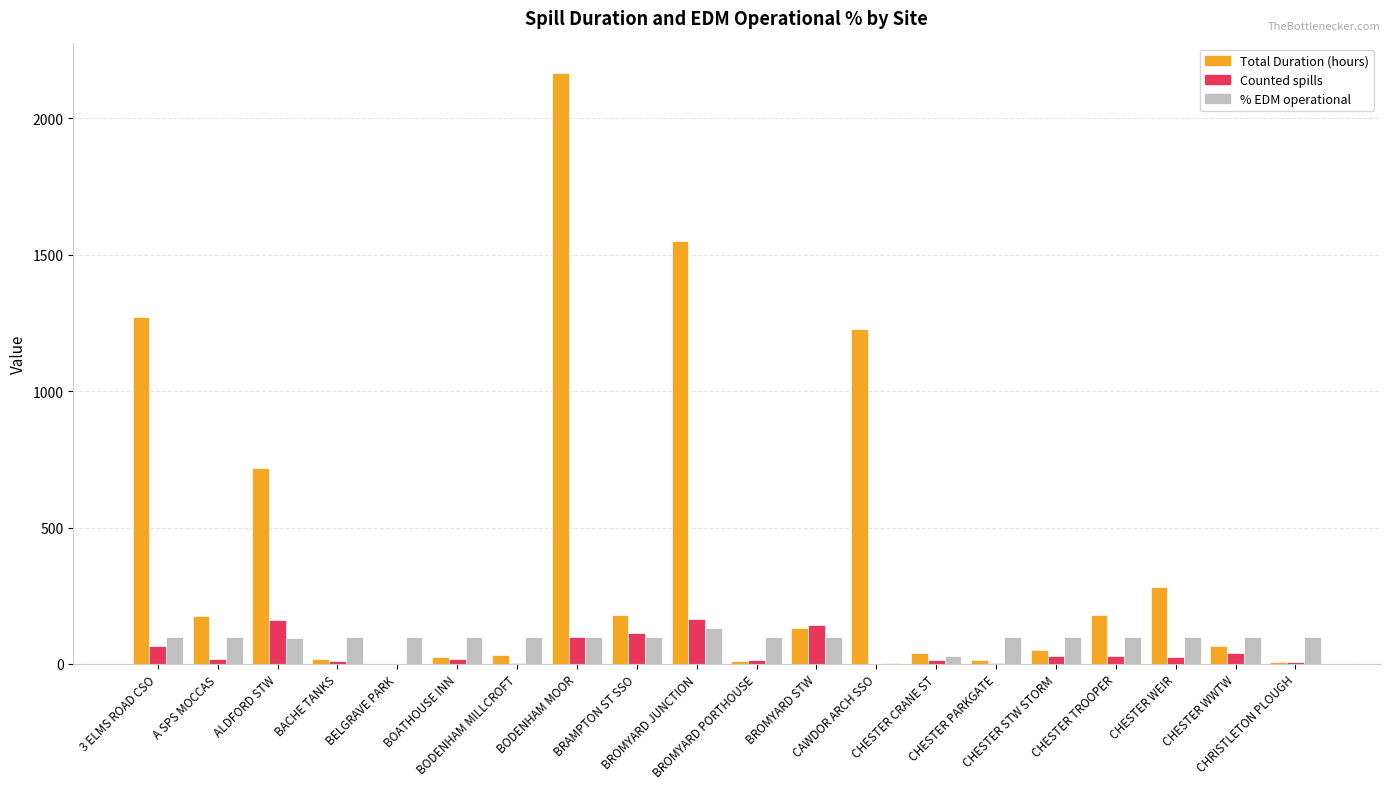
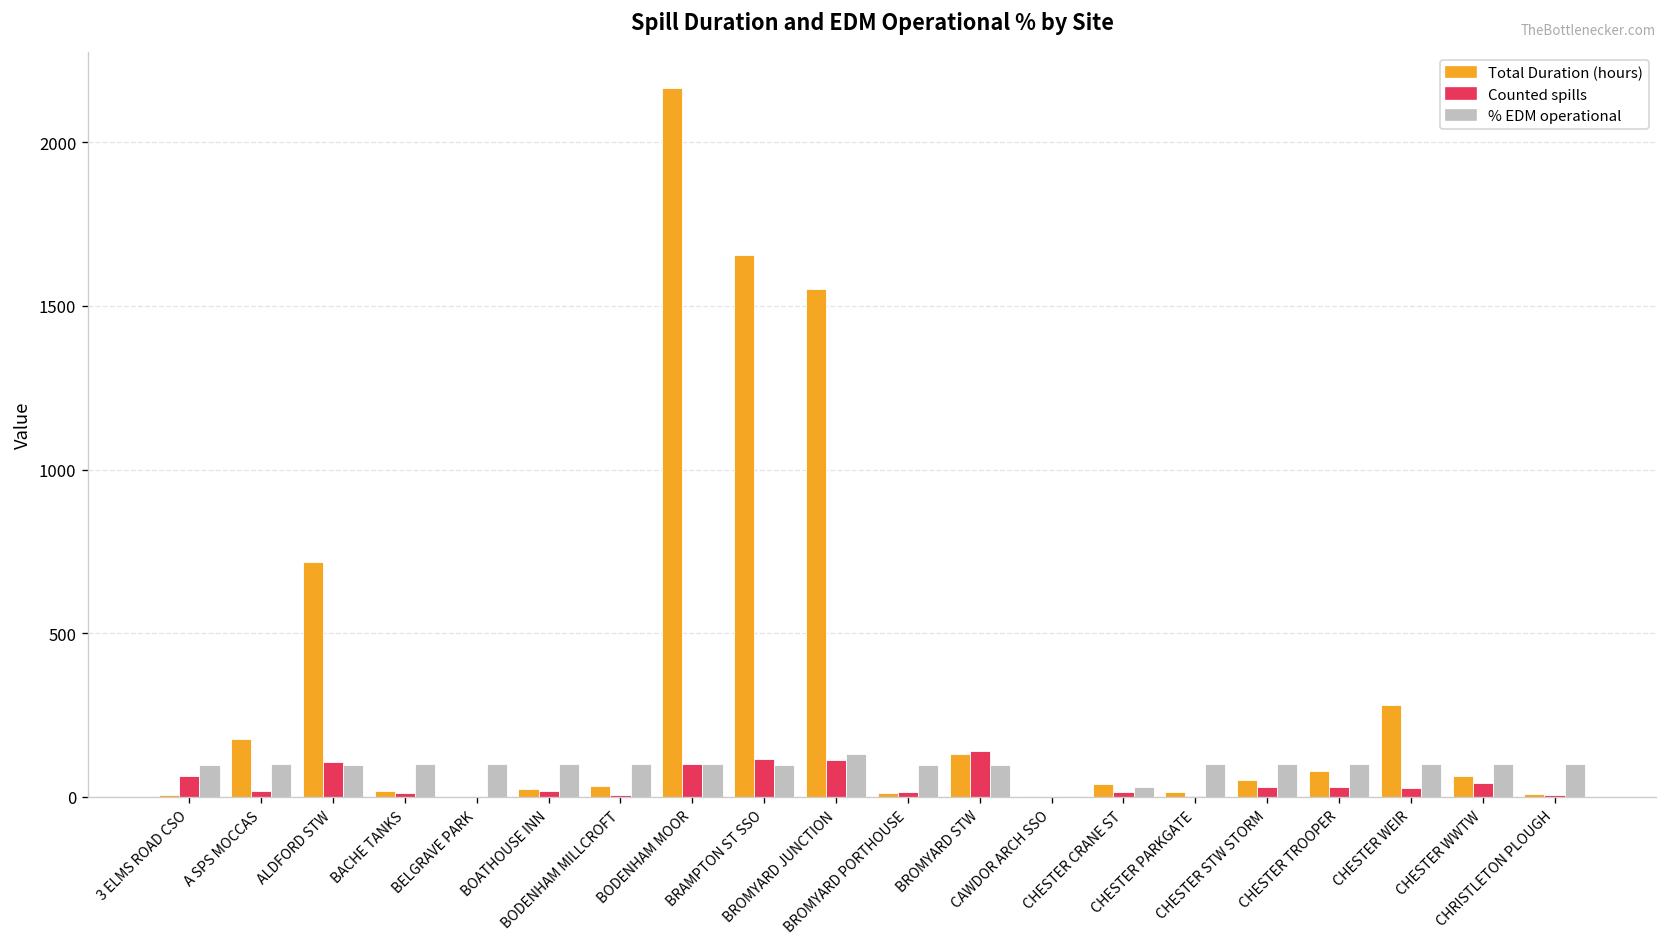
Total Duration (hours), 3 ELMS ROAD CSO: 1270 -> 10
Counted spills, ALDFORD STW: 160 -> 110
Total Duration (hours), BRAMPTON ST SSO: 180 -> 1660
Counted spills, BROMYARD JUNCTION: 160 -> 110
Total Duration (hours), CAWDOR ARCH SSO: 1230 -> 0
Total Duration (hours), CHESTER TROOPER: 180 -> 80
